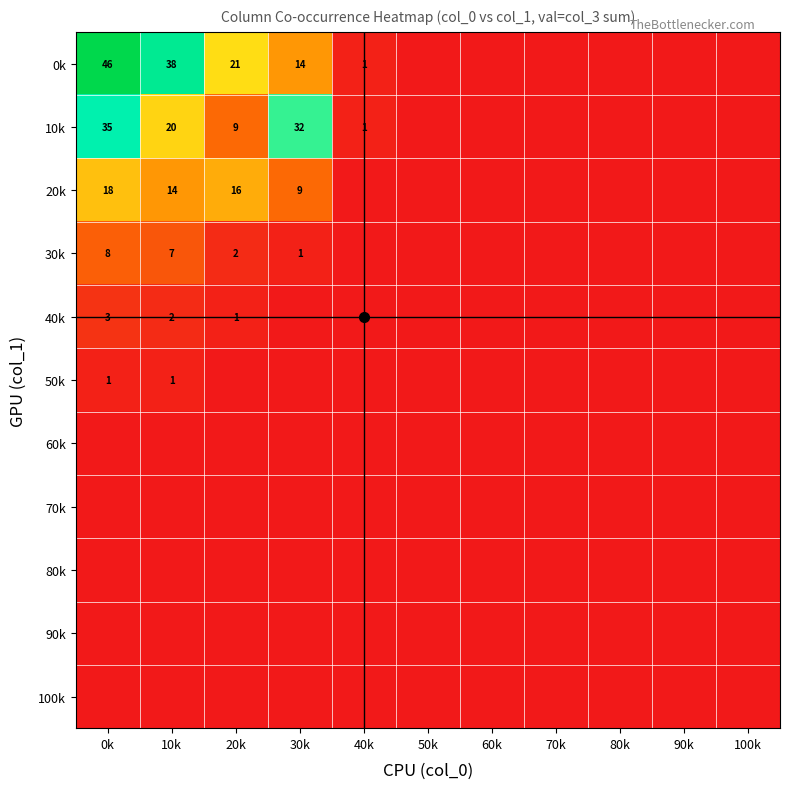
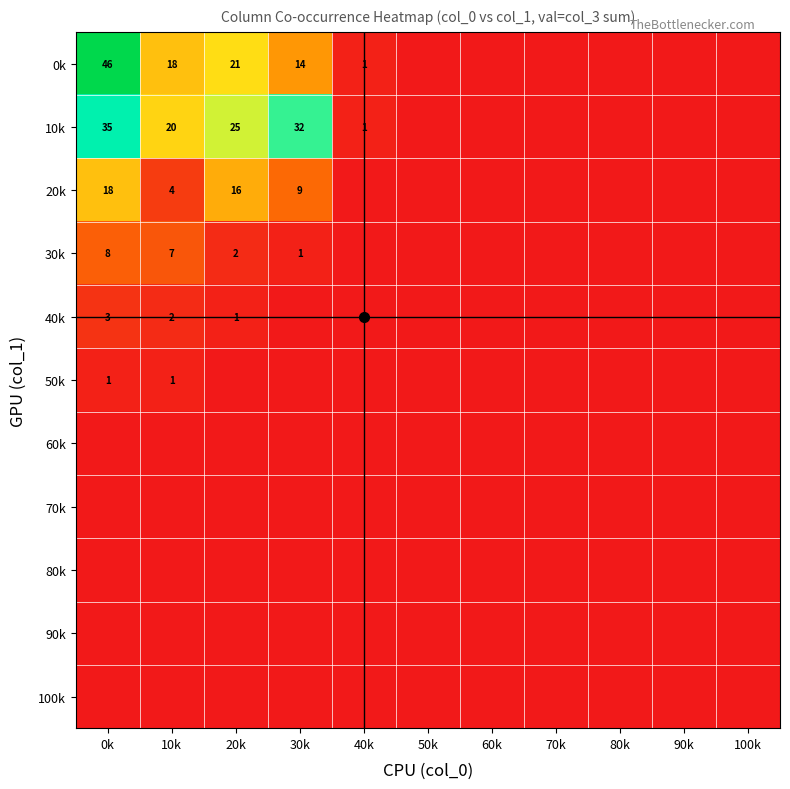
0k, 10k: 38 -> 18
10k, 20k: 9 -> 25
20k, 10k: 14 -> 4
